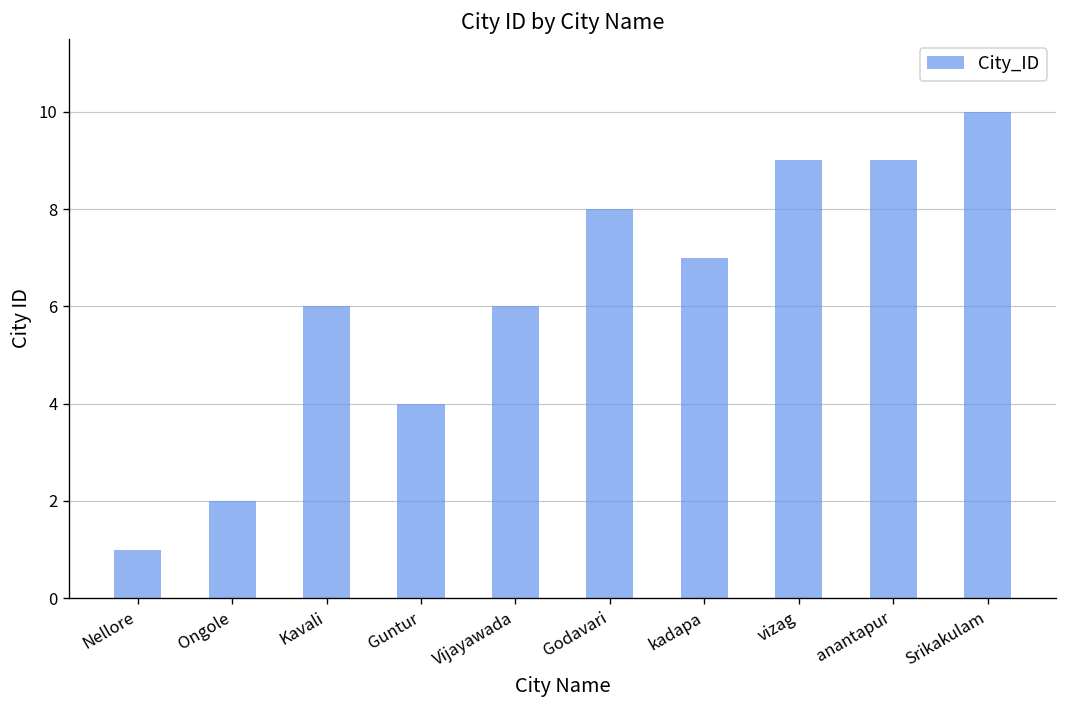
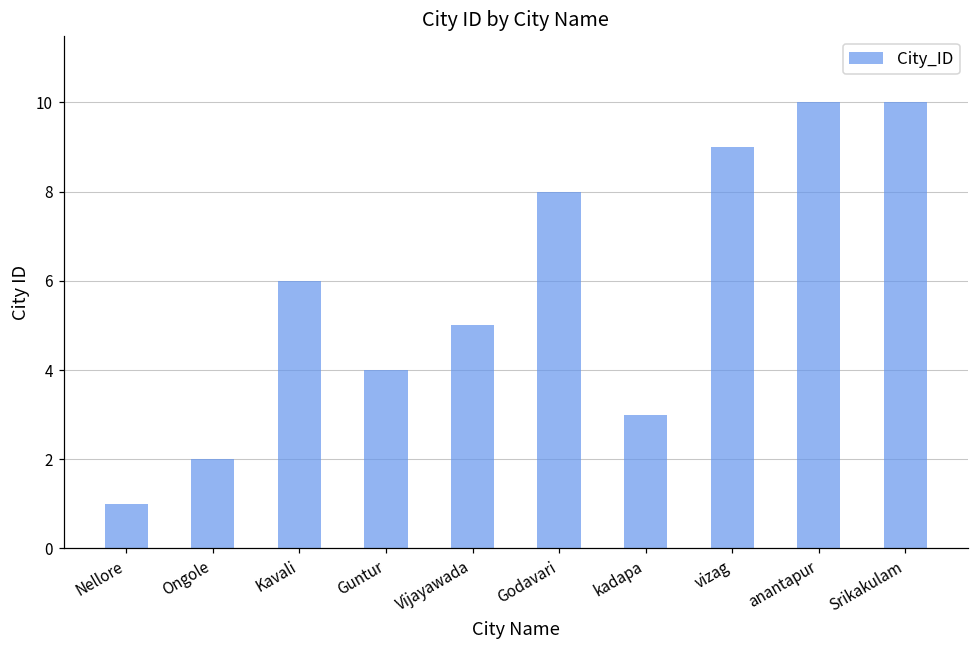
Vijayawada: 6 -> 5
kadapa: 7 -> 3
anantapur: 9 -> 10
